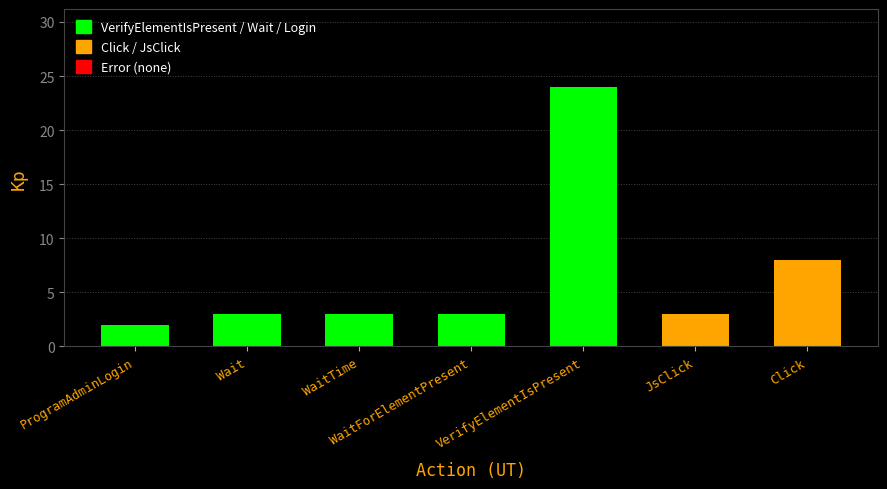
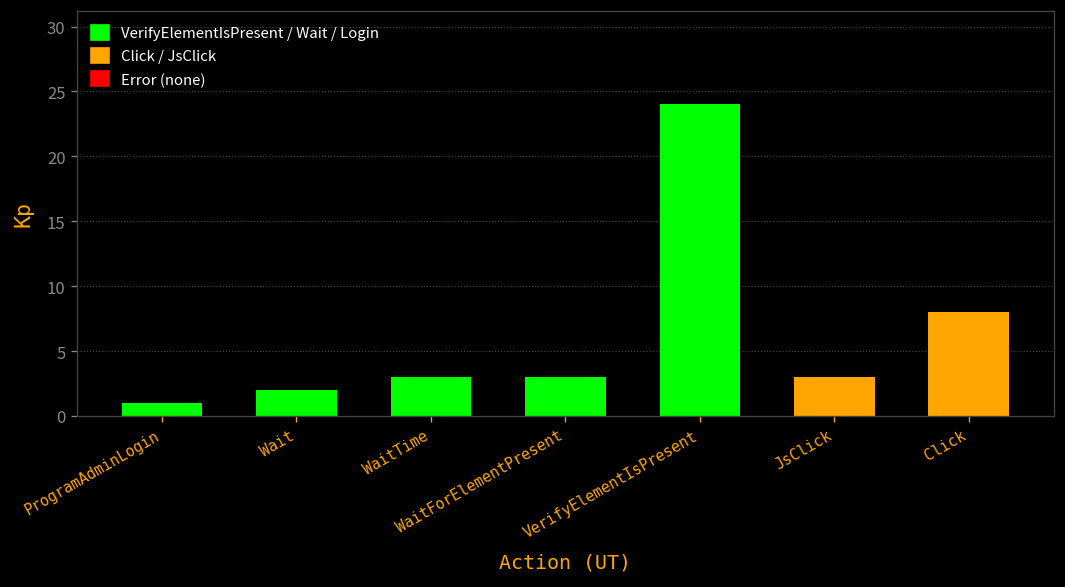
ProgramAdminLogin: 2 -> 1
Wait: 3 -> 2
